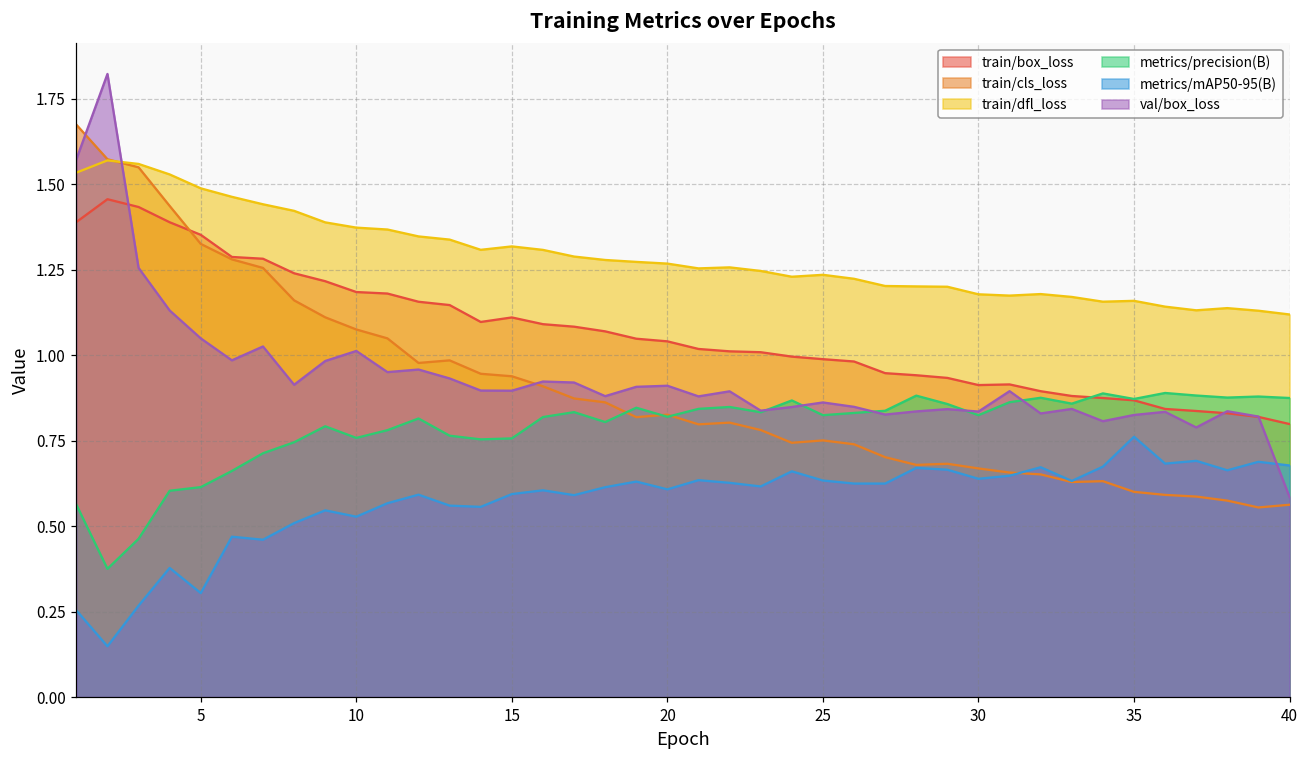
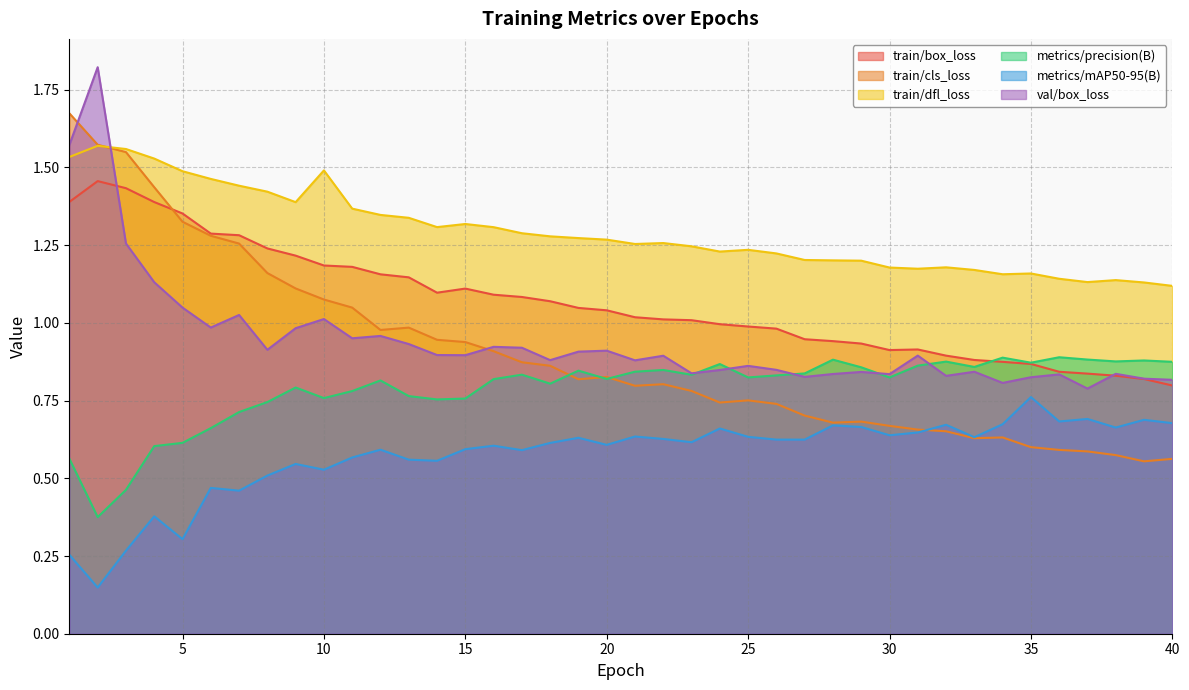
train/dfl_loss, 10: 1.37 -> 1.49
val/box_loss, 40: 0.59 -> 0.82
